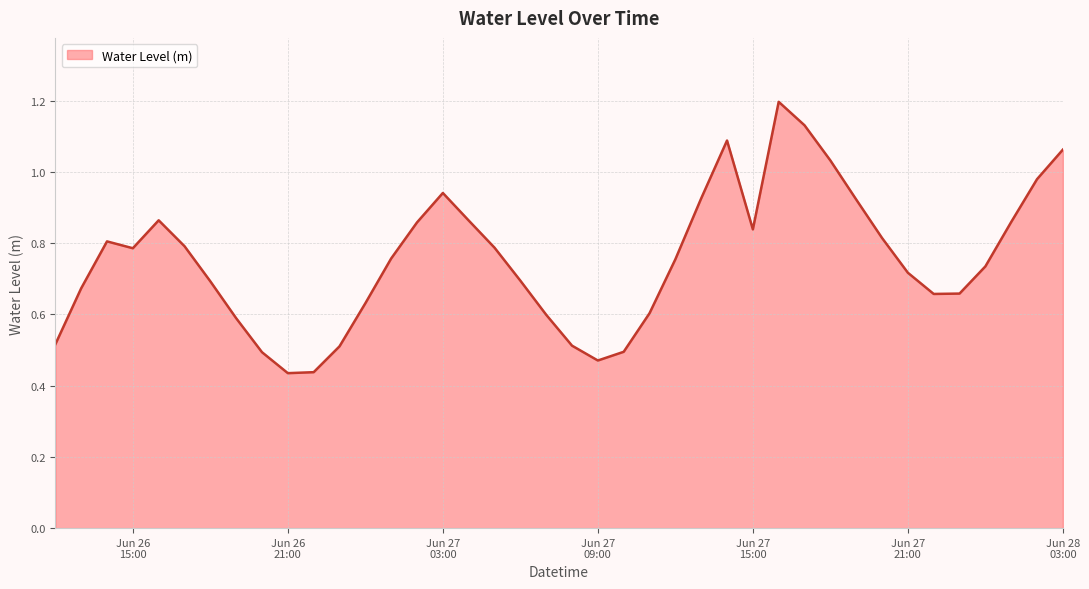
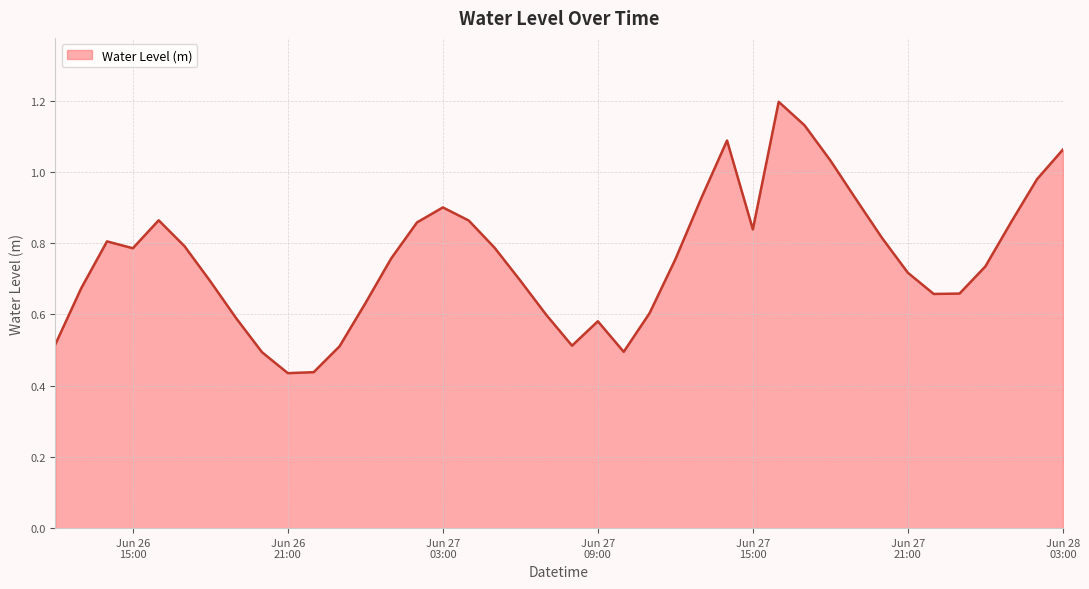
Jun 27 03:00: 0.94 -> 0.90
Jun 27 09:00: 0.47 -> 0.58
